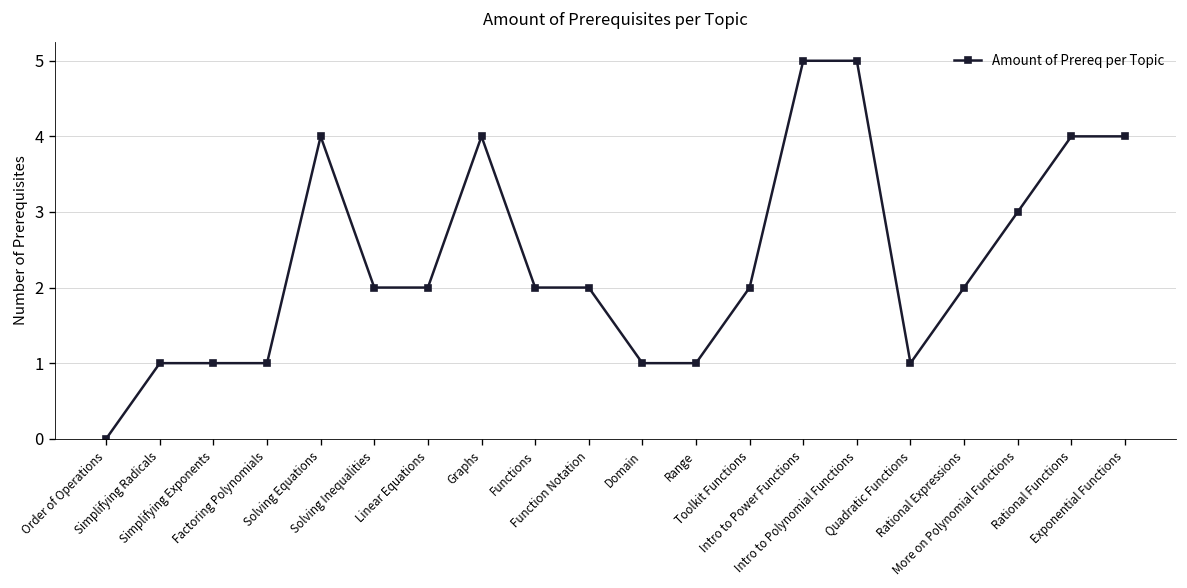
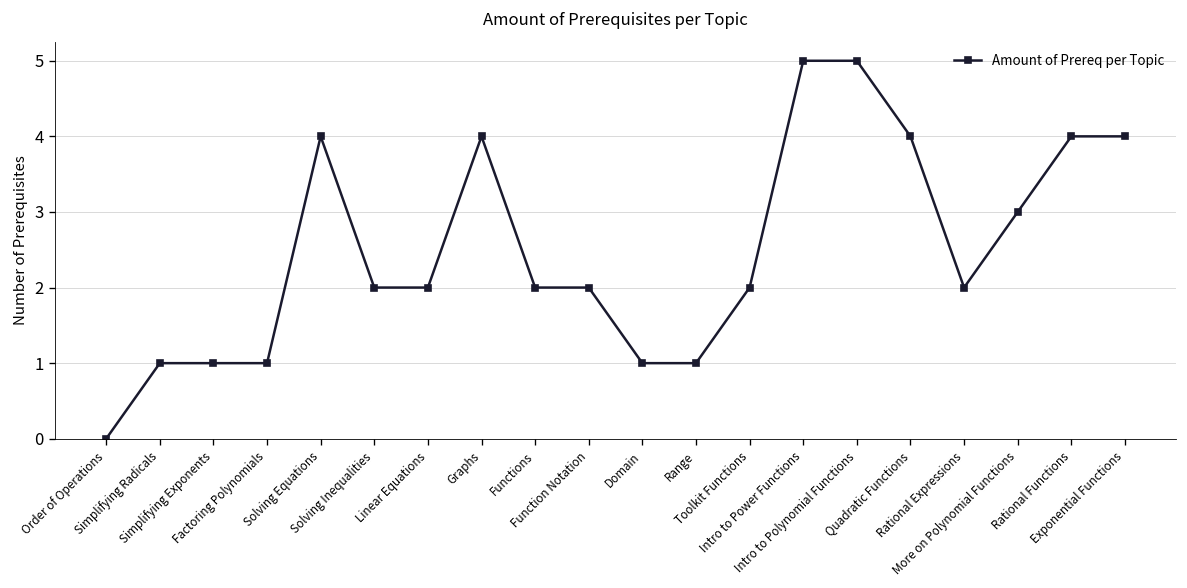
Quadratic Functions: 1 -> 4
